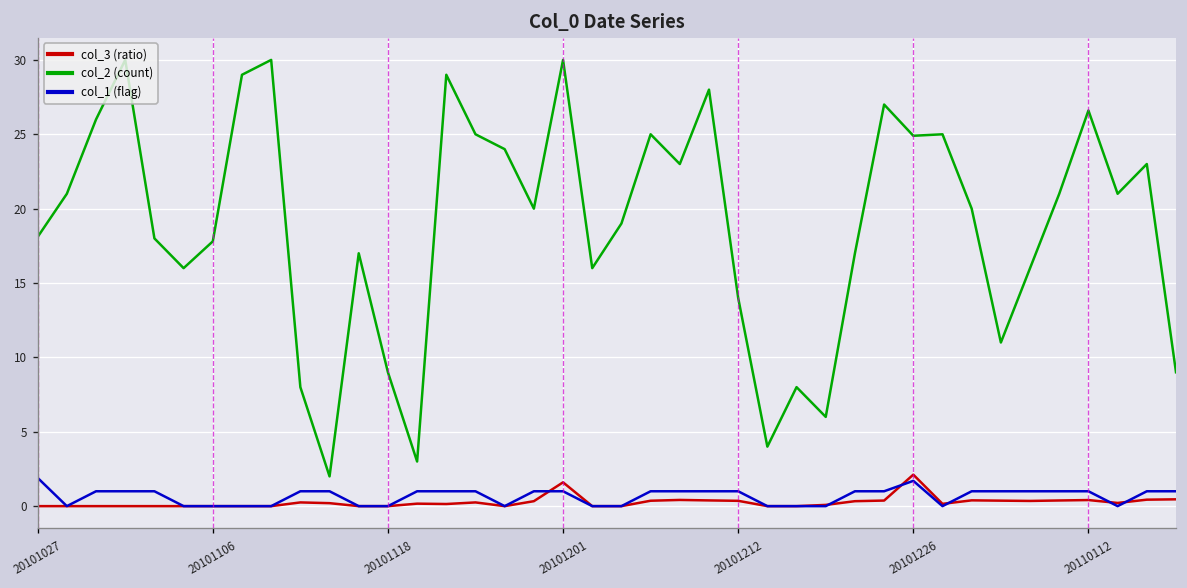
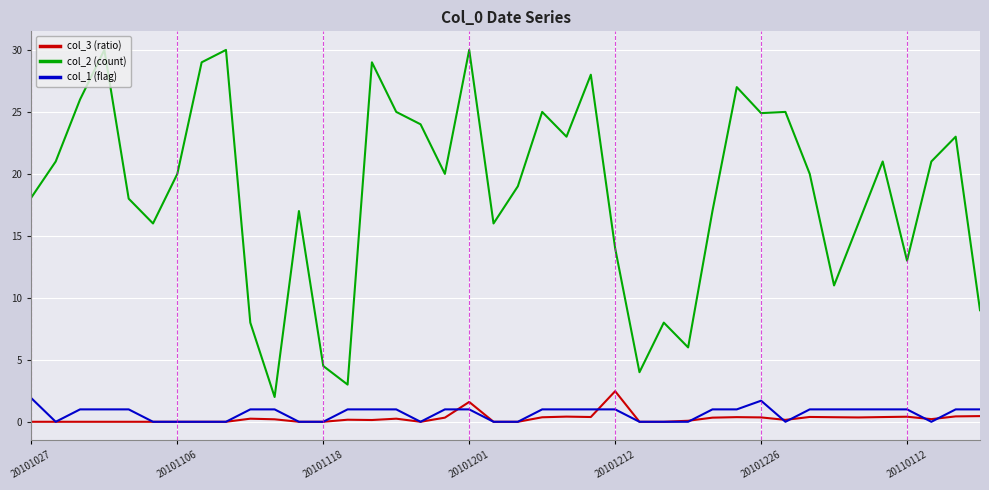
col_2 (count), 20101106: 17.8 -> 20.0
col_2 (count), 20101118: 9.0 -> 4.5
col_3 (ratio), 20101212: 0.4 -> 2.5
col_3 (ratio), 20101226: 2.1 -> 0.4
col_2 (count), 20110112: 26.6 -> 13.0
